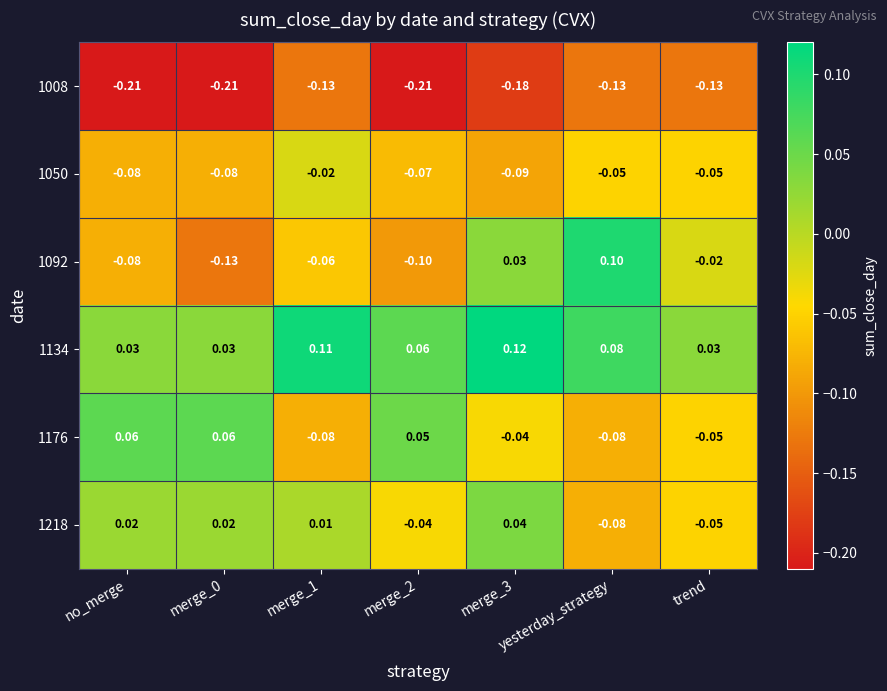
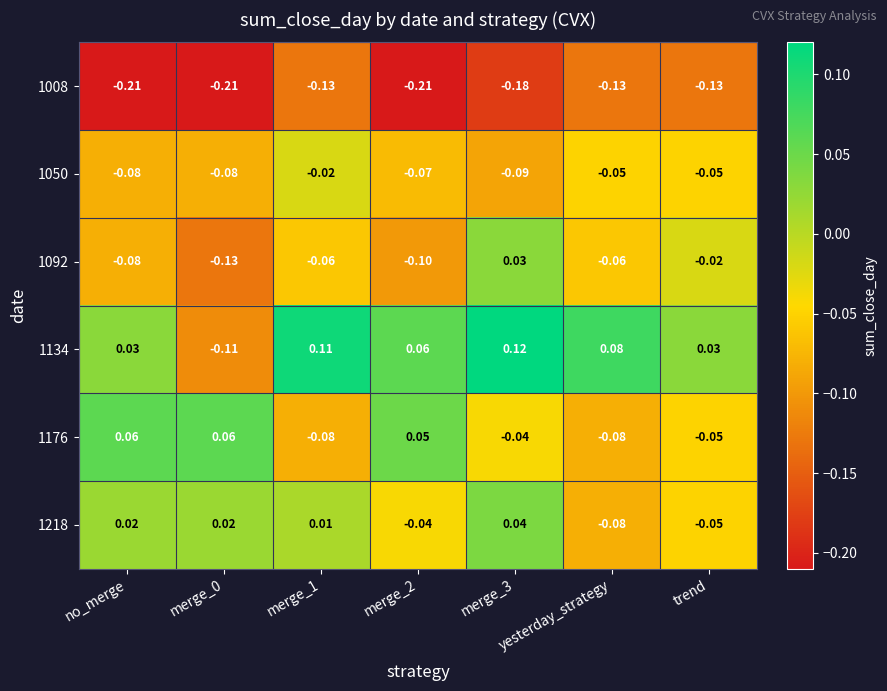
1092, yesterday_strategy: 0.10 -> -0.06
1134, merge_0: 0.03 -> -0.11
